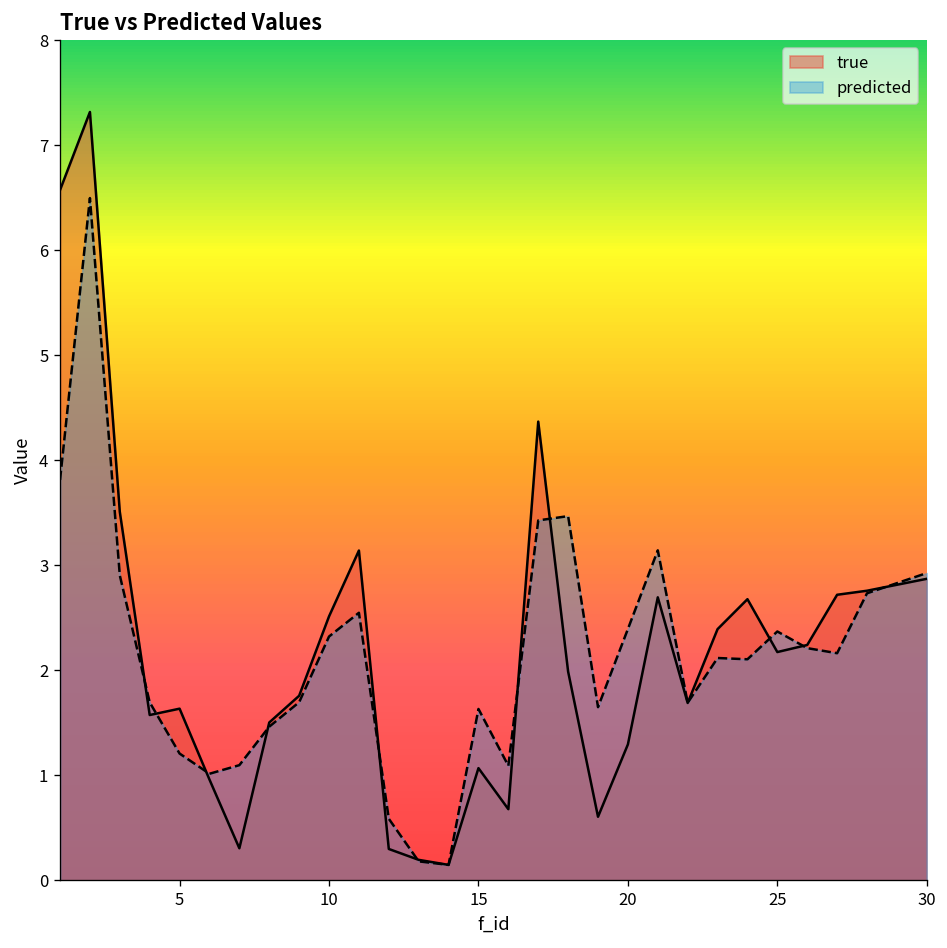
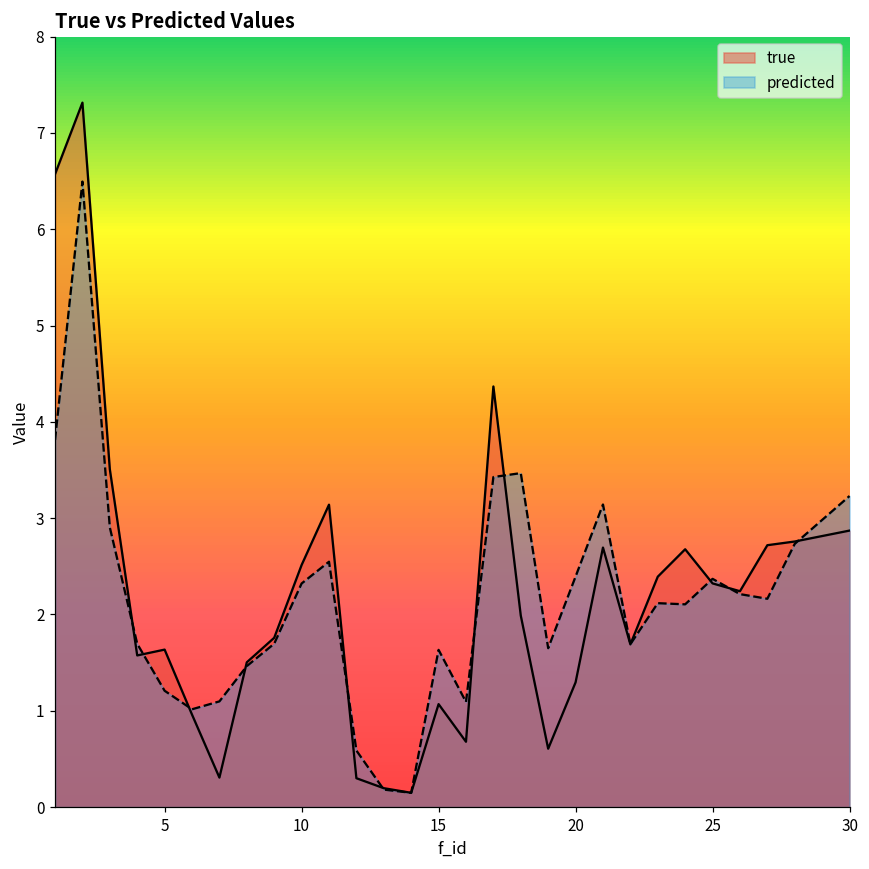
true, 25: 2.2 -> 2.3
predicted, 30: 2.9 -> 3.2
